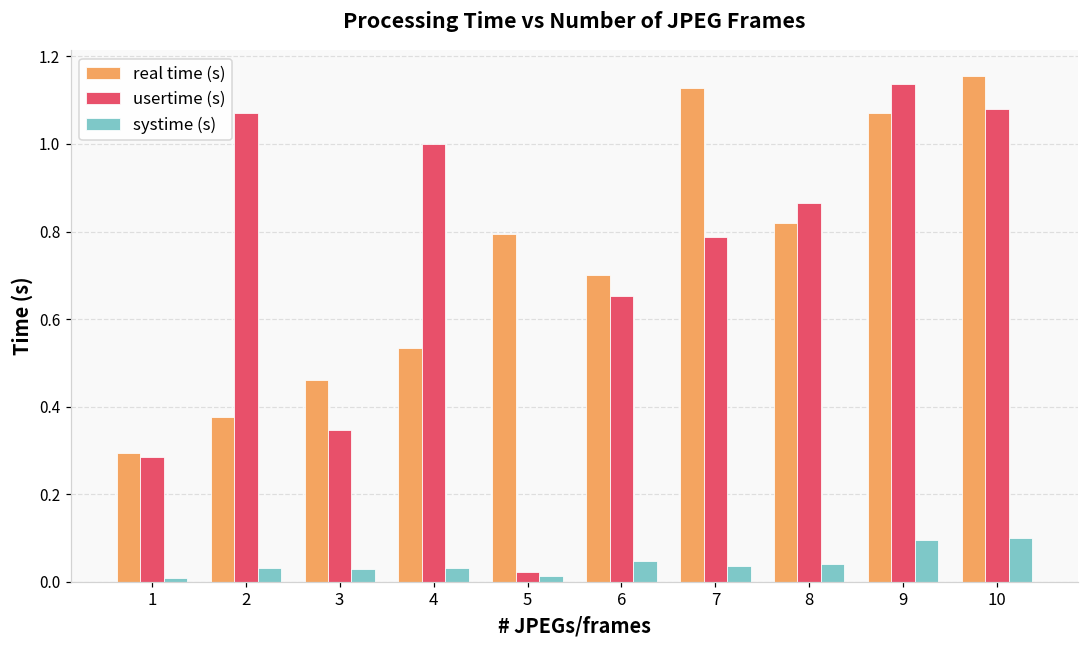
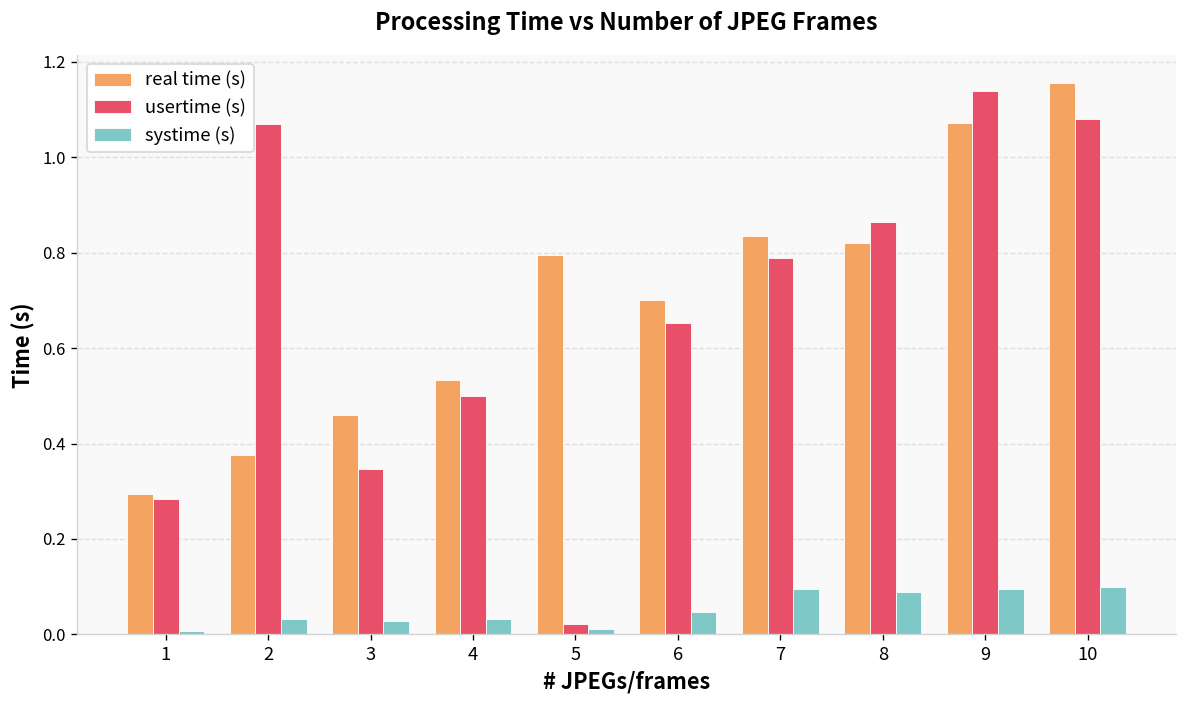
usertime (s), 4: 1.0 -> 0.5
real time (s), 7: 1.13 -> 0.83
systime (s), 7: 0.04 -> 0.10
systime (s), 8: 0.04 -> 0.09
